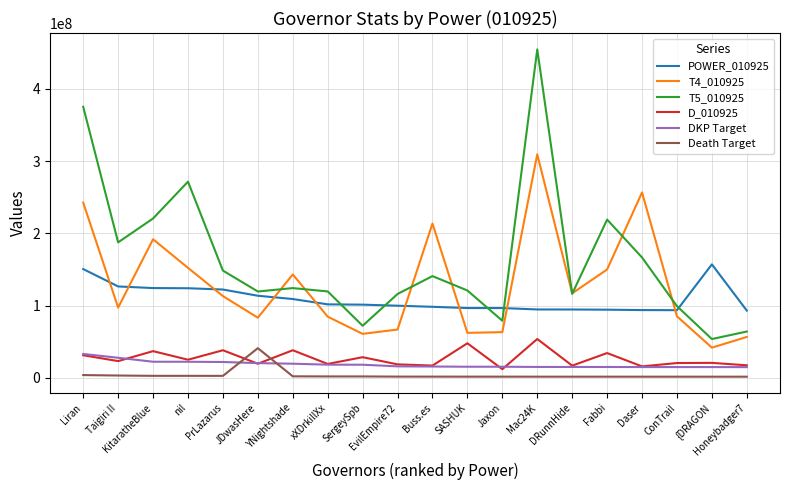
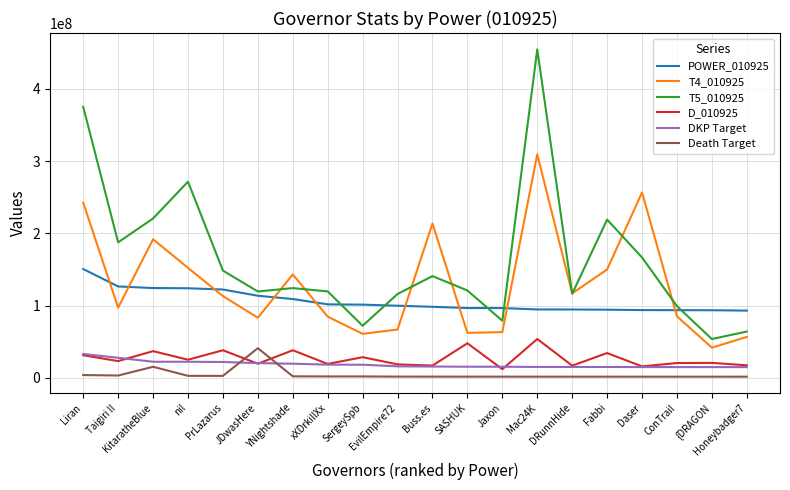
Death Target, KitaratheBlue: 0 -> 20000000
POWER_010925, {DRAGON: 160000000 -> 90000000
